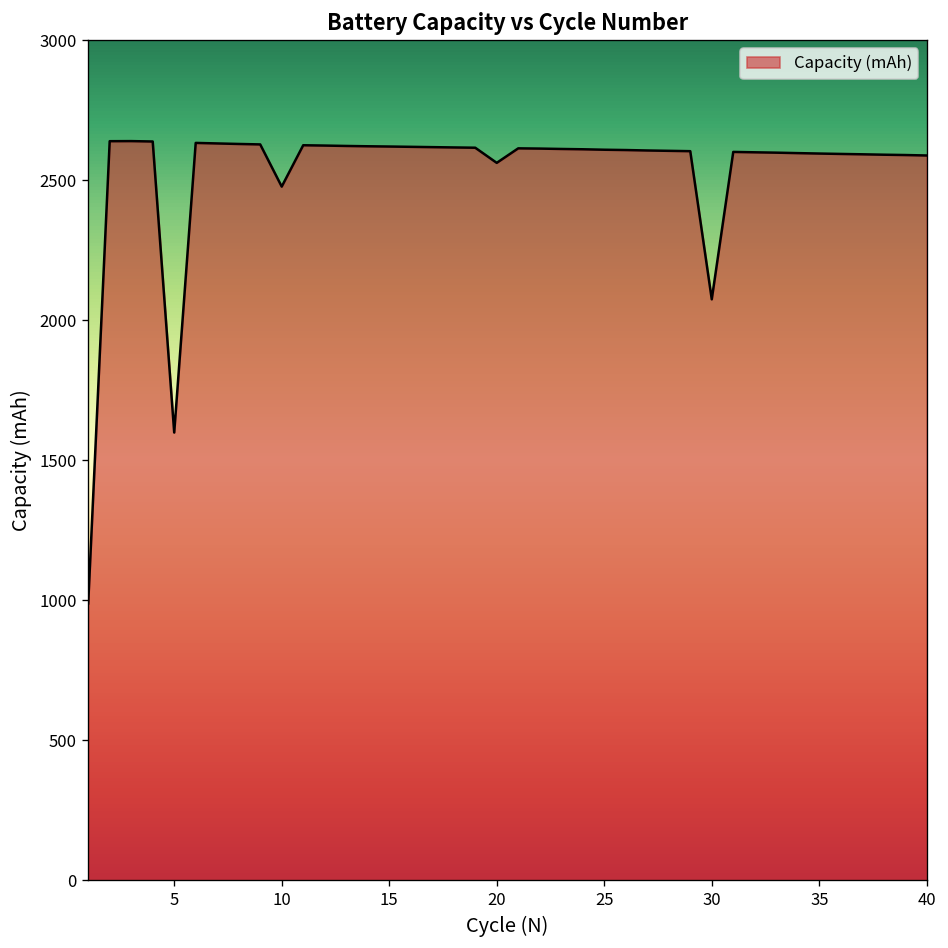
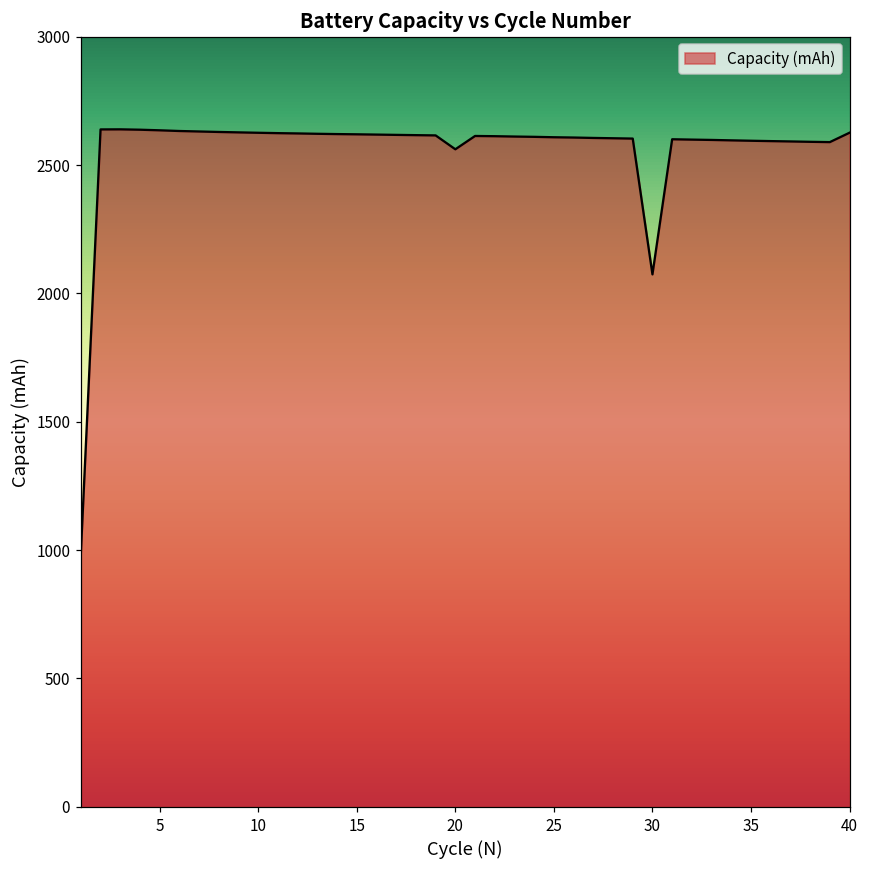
5: 1600 -> 2640
10: 2480 -> 2630
40: 2590 -> 2630
